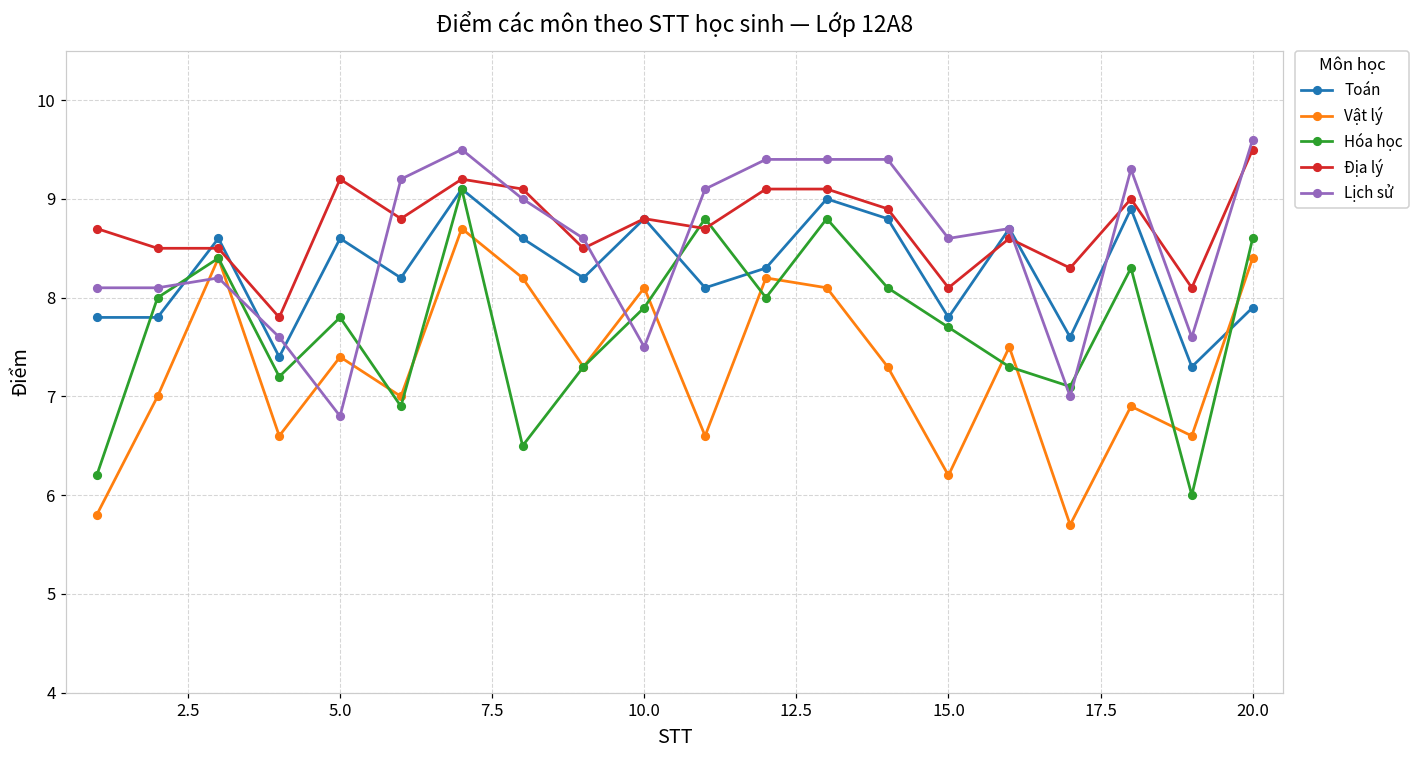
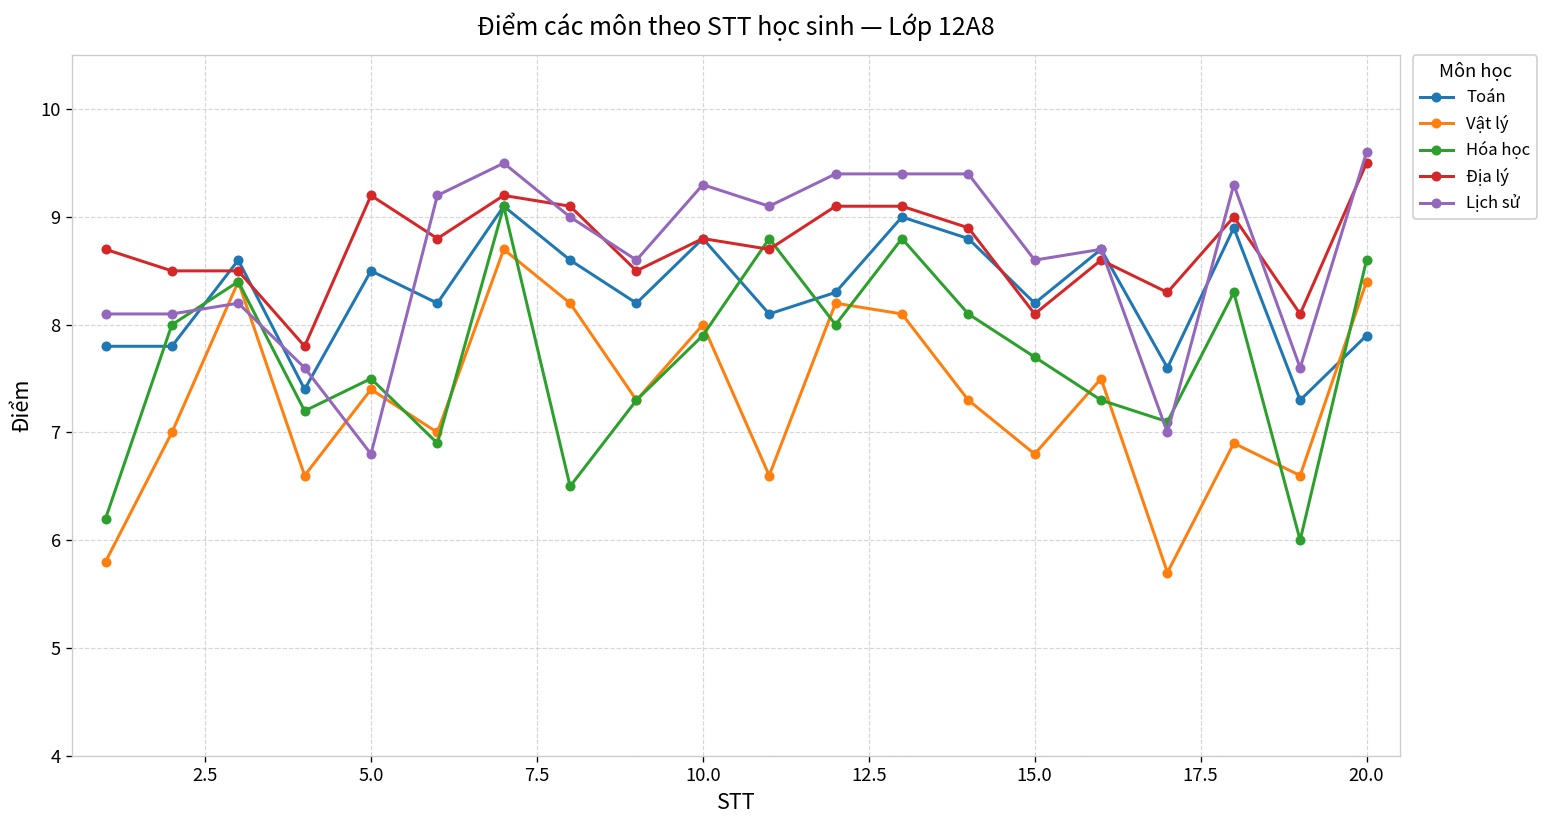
Toán, 5.0: 8.6 -> 8.5
Hóa học, 5.0: 7.8 -> 7.5
Vật lý, 10.0: 8.1 -> 8.0
Lịch sử, 10.0: 7.5 -> 9.3
Toán, 15.0: 7.8 -> 8.2
Vật lý, 15.0: 6.2 -> 6.8
